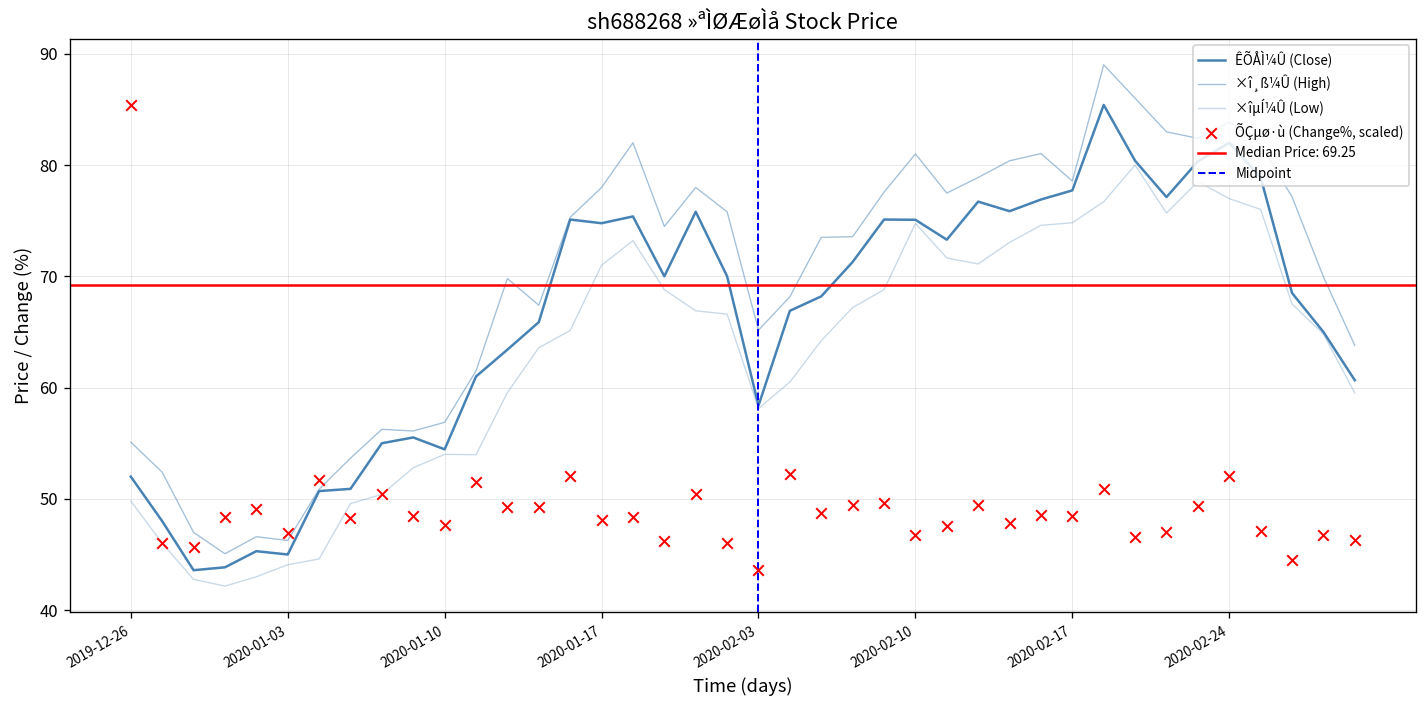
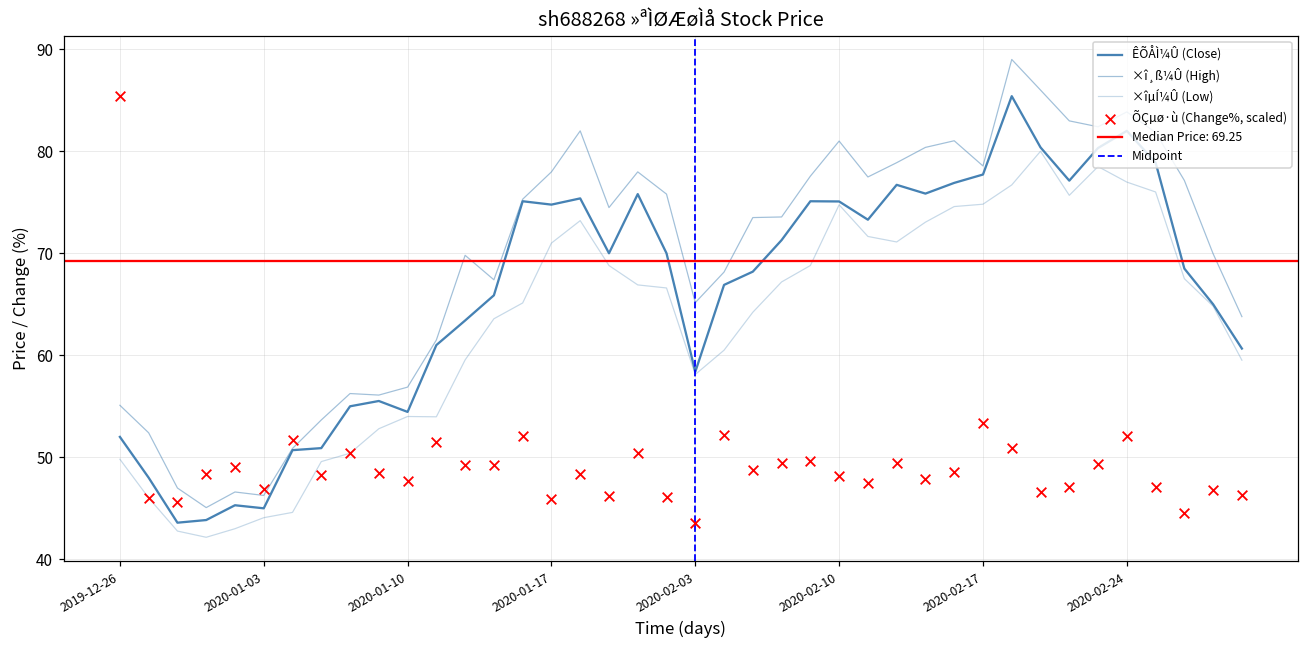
ÕÇµø·ù (Change%, scaled), 2020-01-17: 48 -> 46
ÕÇµø·ù (Change%, scaled), 2020-02-10: 47 -> 48
ÕÇµø·ù (Change%, scaled), 2020-02-17: 48 -> 53
